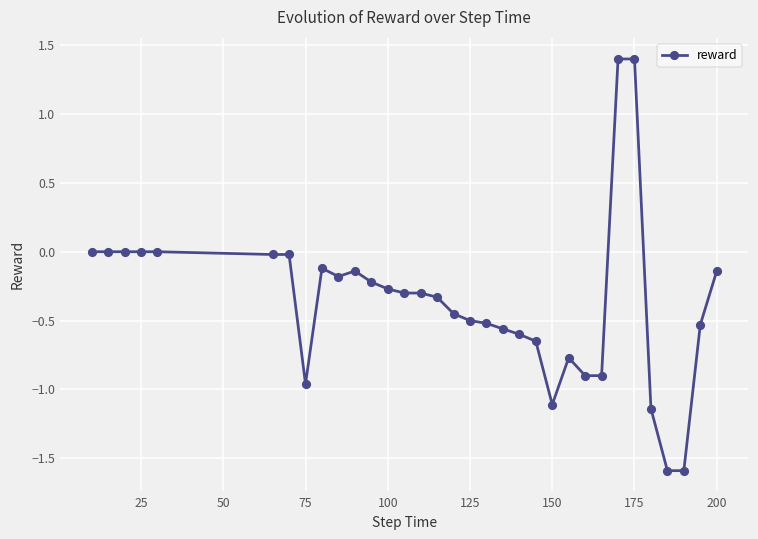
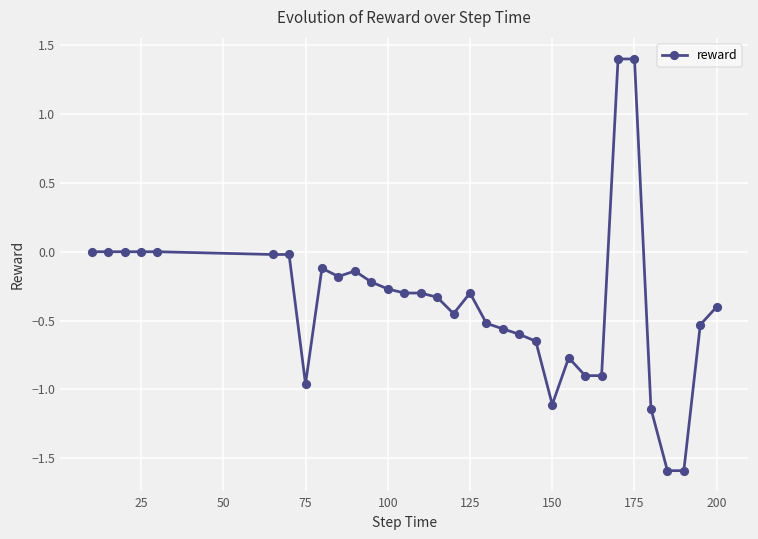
125: -0.5 -> -0.3
200: -0.14 -> -0.40
